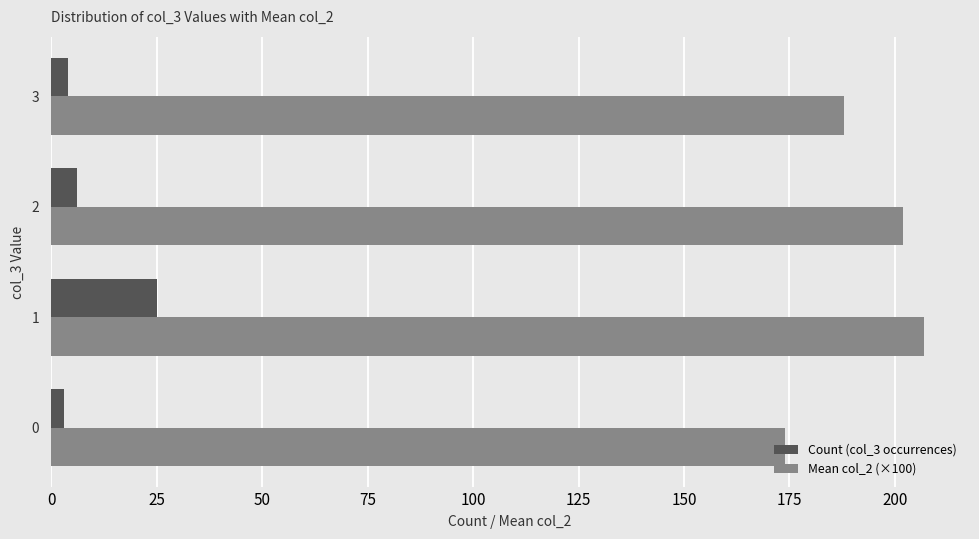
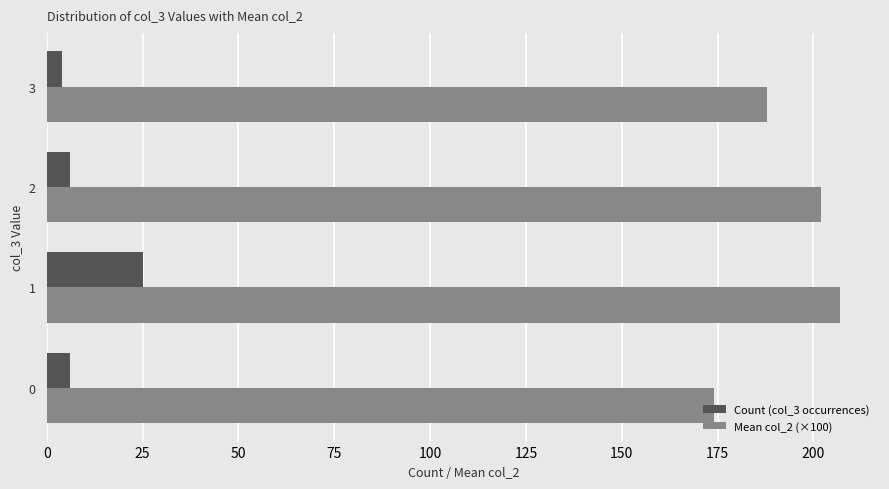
Count (col_3 occurrences), 0: 3 -> 6
